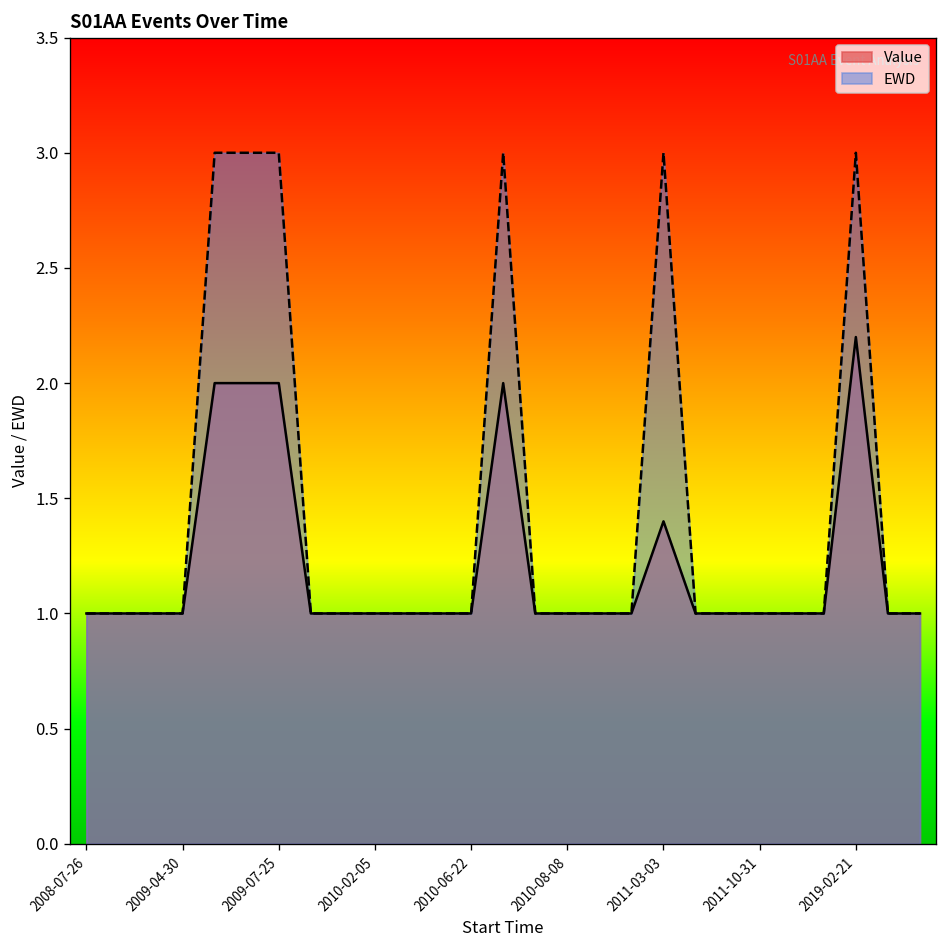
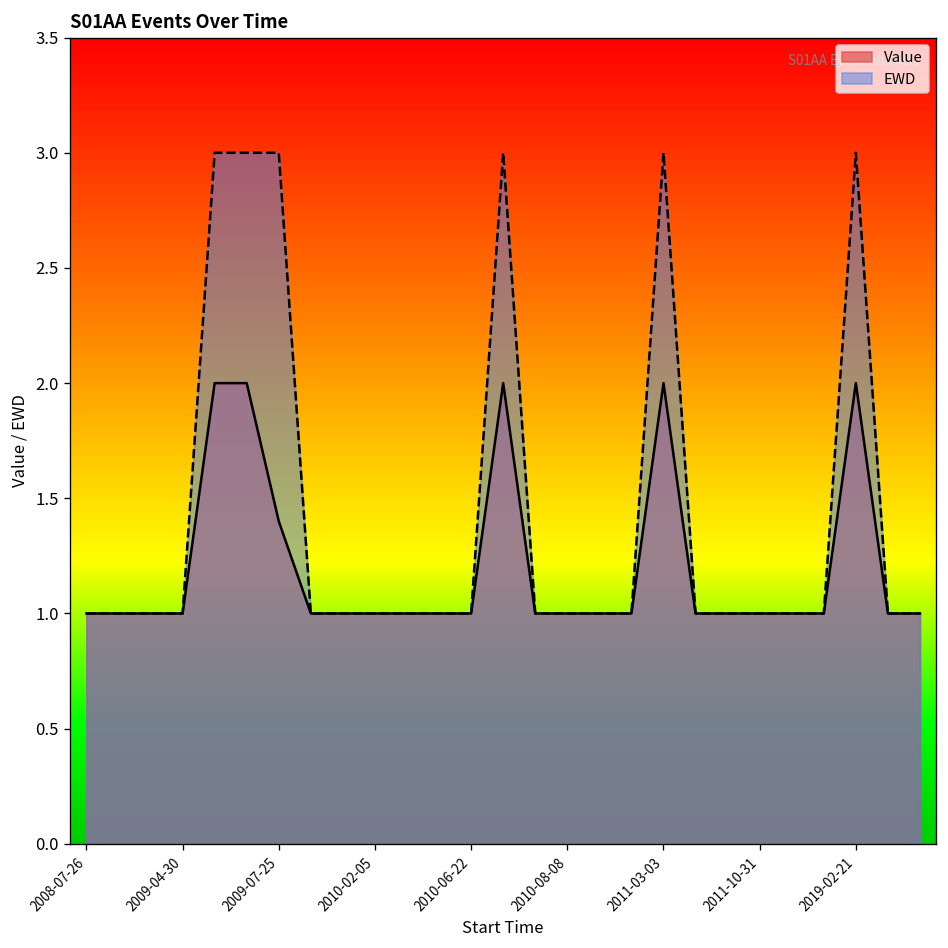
Value, 2009-07-25: 2.0 -> 1.4
Value, 2011-03-03: 1.4 -> 2.0
Value, 2019-02-21: 2.2 -> 2.0
